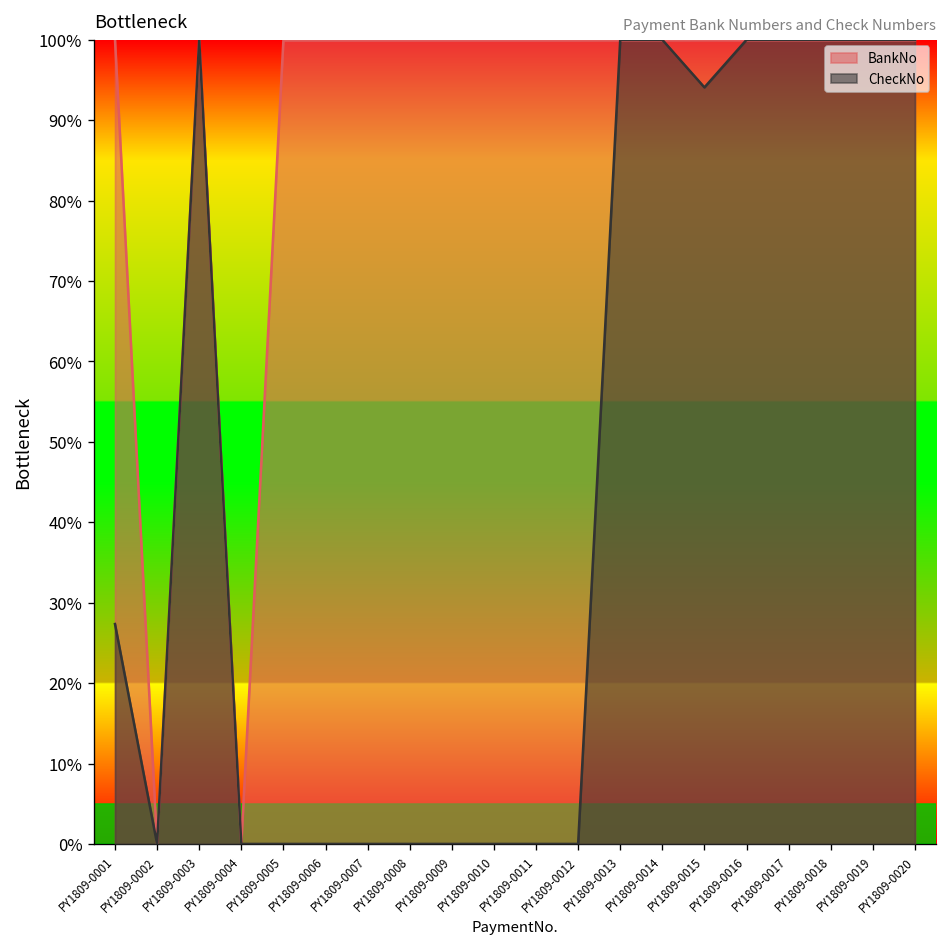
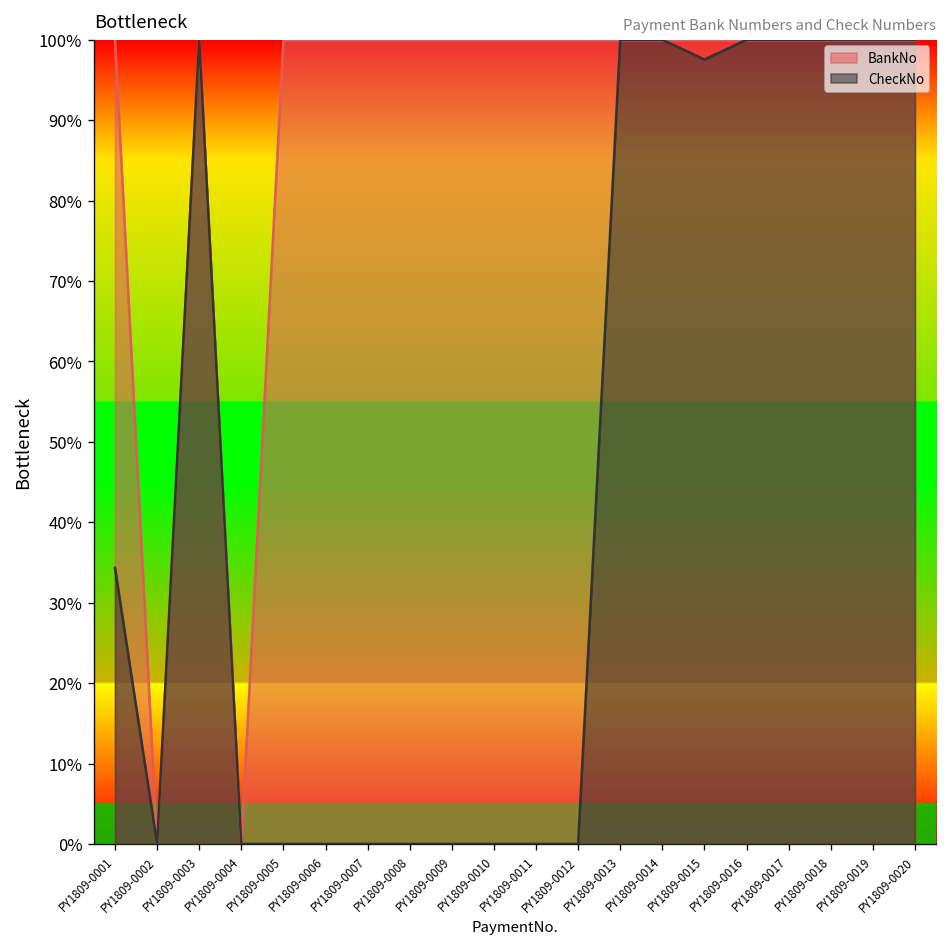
CheckNo, PY1809-0001: 27% -> 34%
CheckNo, PY1809-0015: 94% -> 98%
